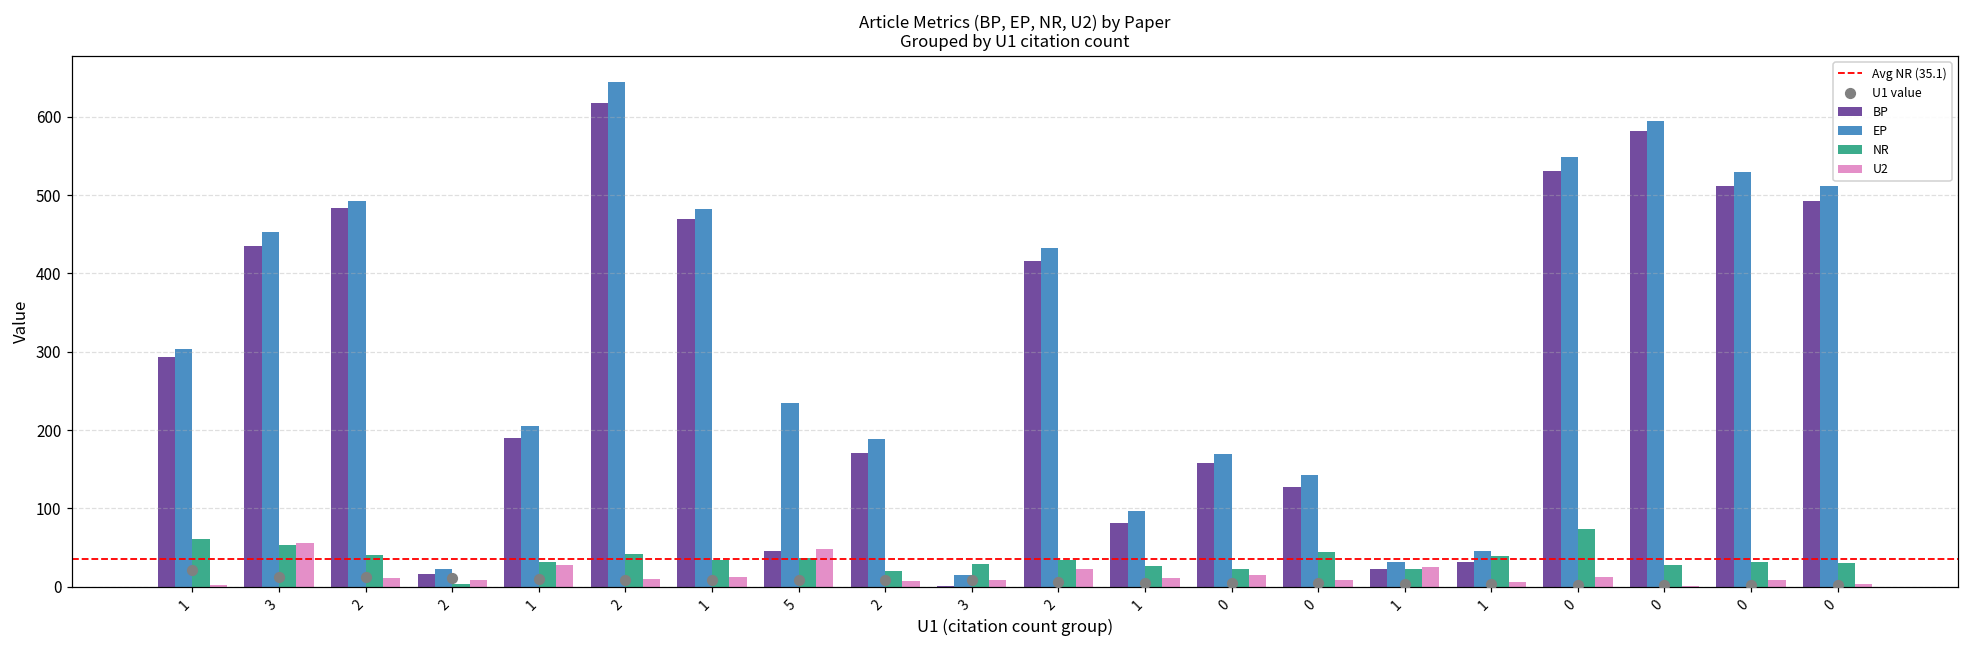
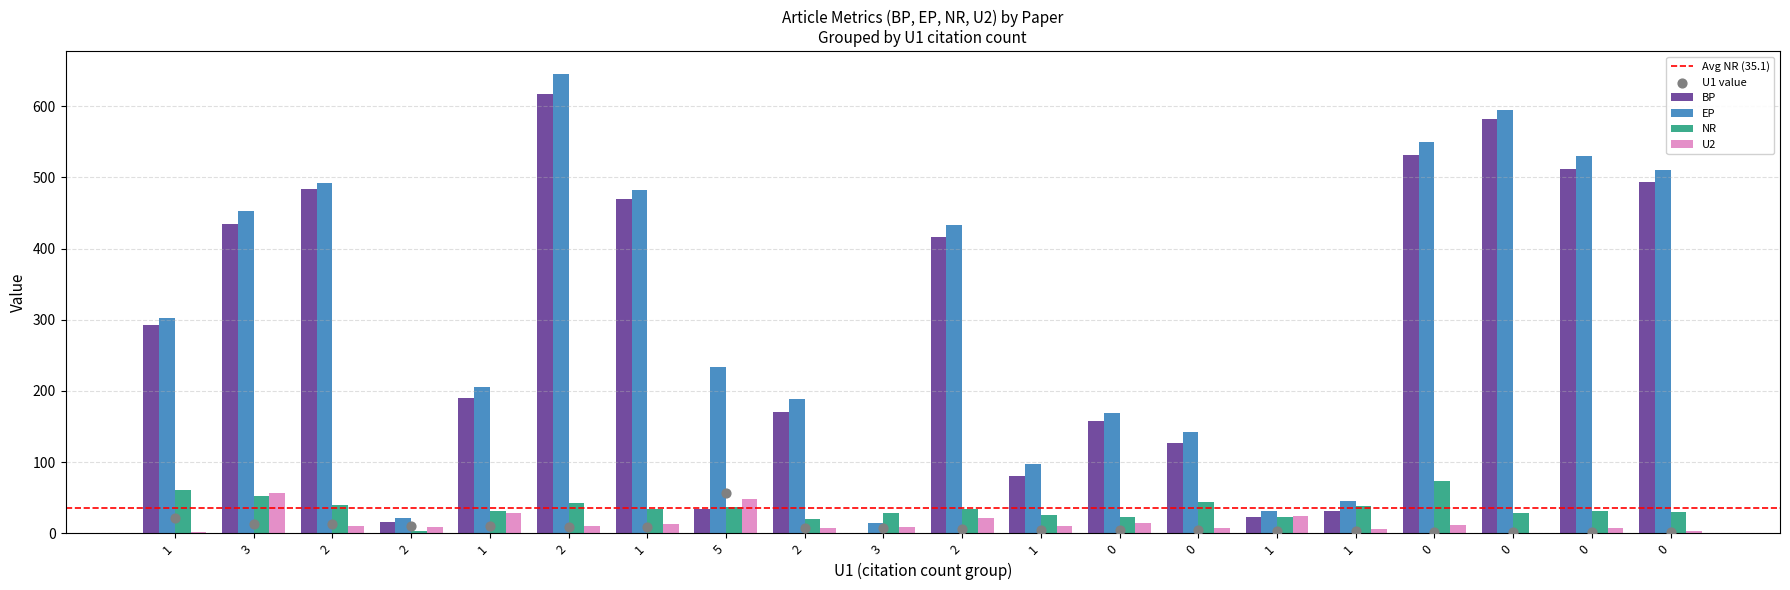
BP, 5: 50 -> 30
U1 value, 5: 10 -> 60
